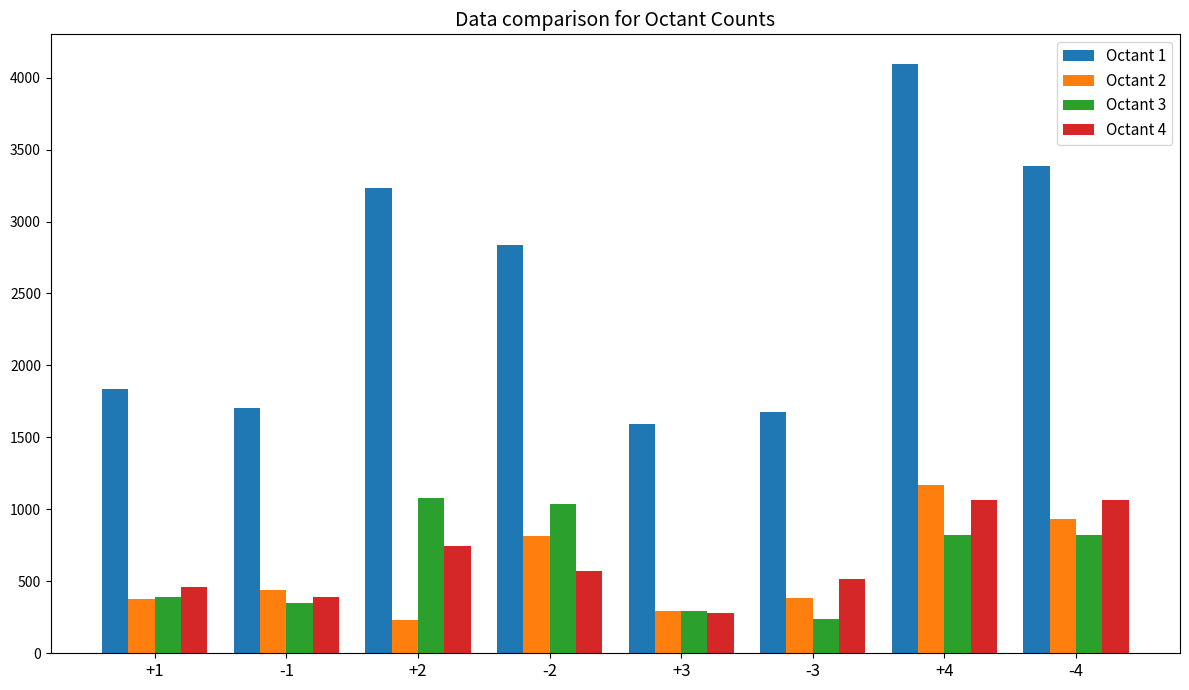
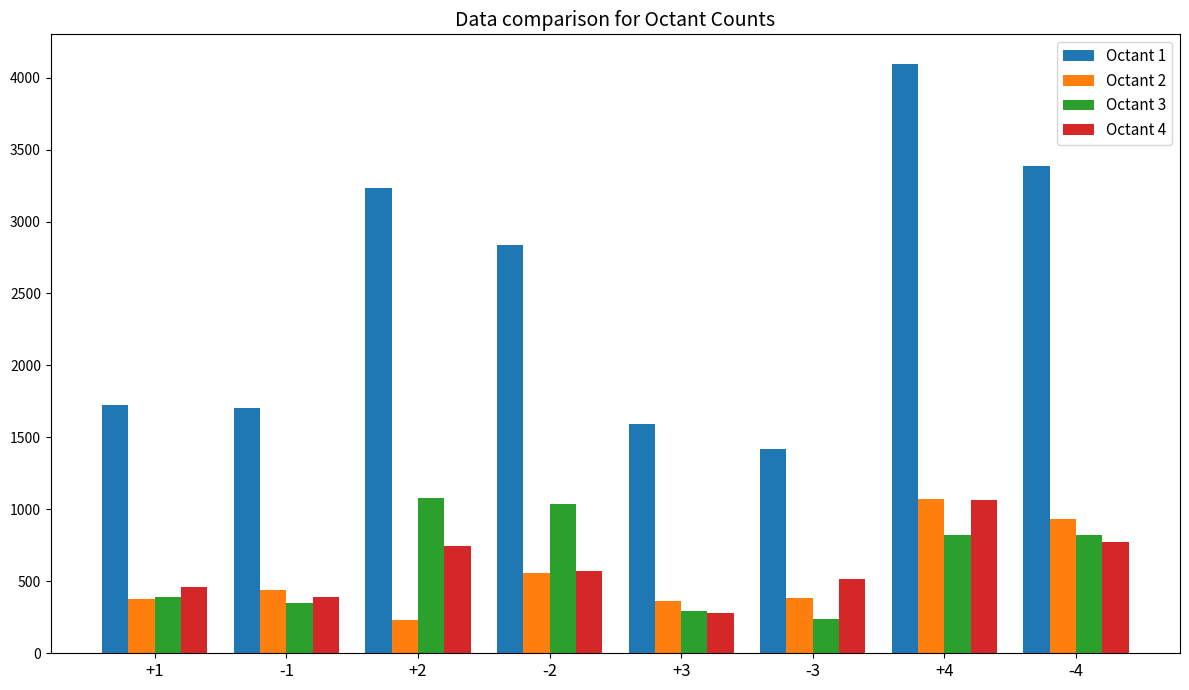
Octant 1, +1: 1840 -> 1730
Octant 2, -2: 810 -> 560
Octant 2, +3: 300 -> 360
Octant 1, -3: 1680 -> 1420
Octant 2, +4: 1170 -> 1070
Octant 4, -4: 1070 -> 770
